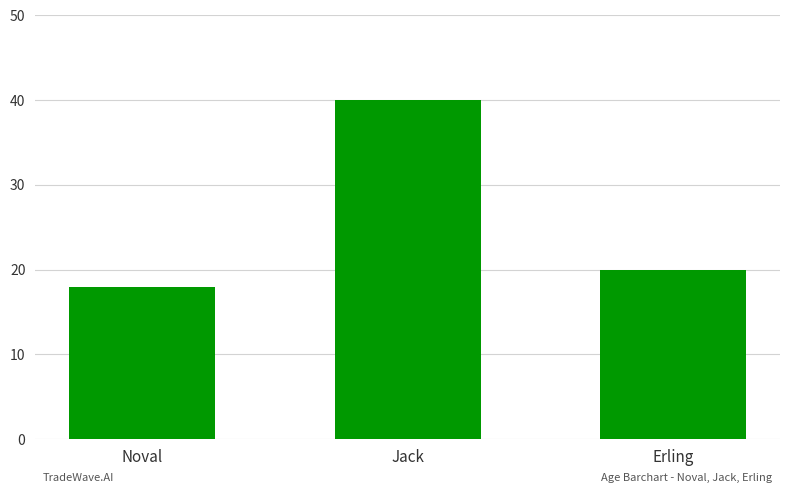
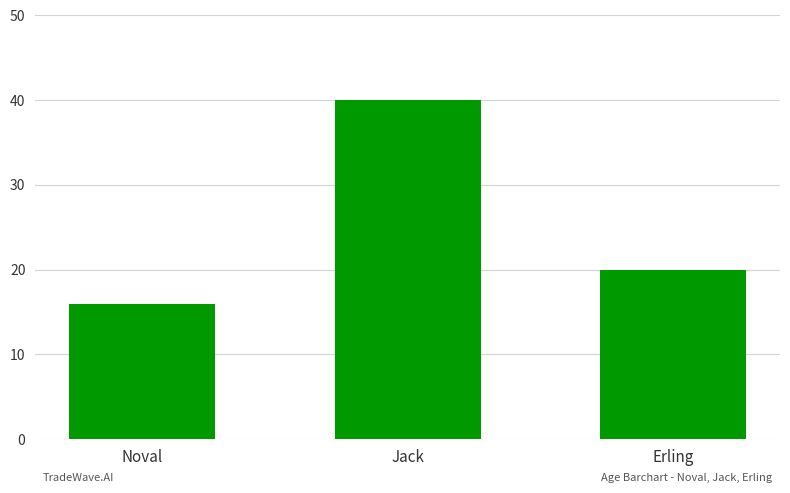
Noval: 18 -> 16
